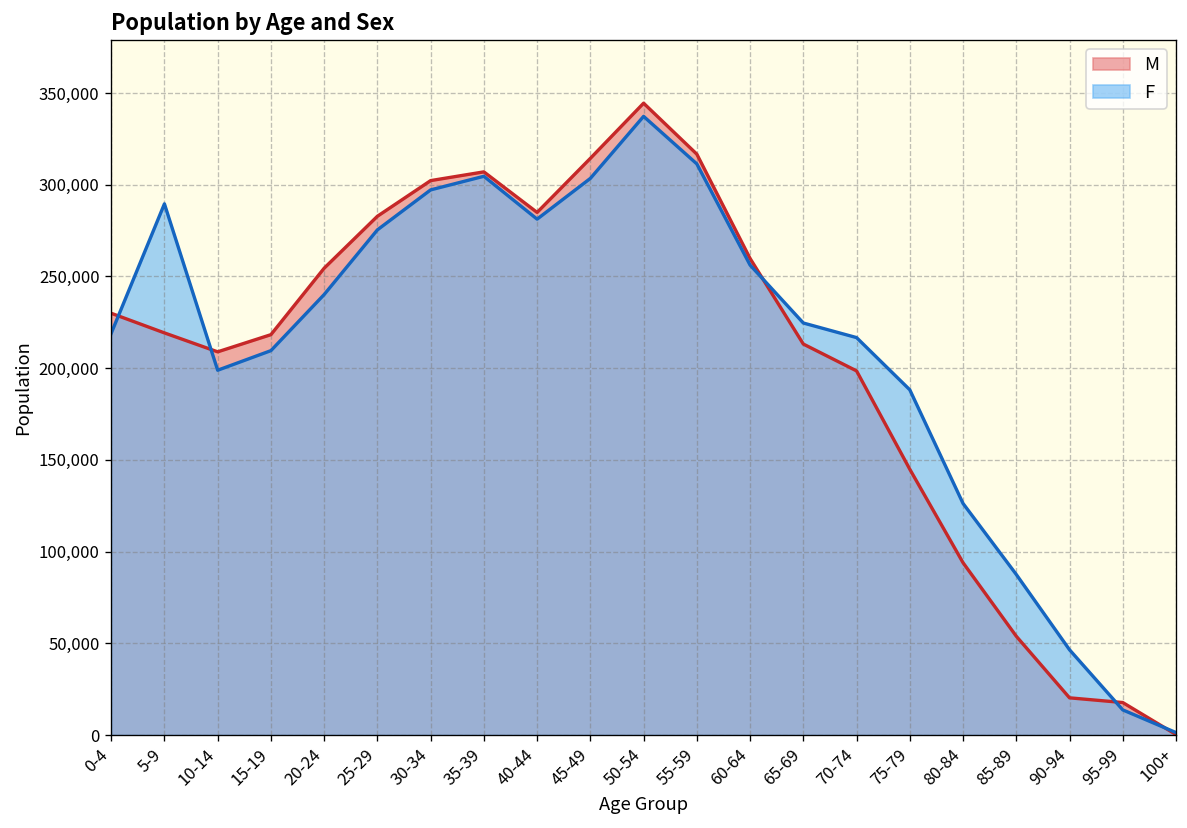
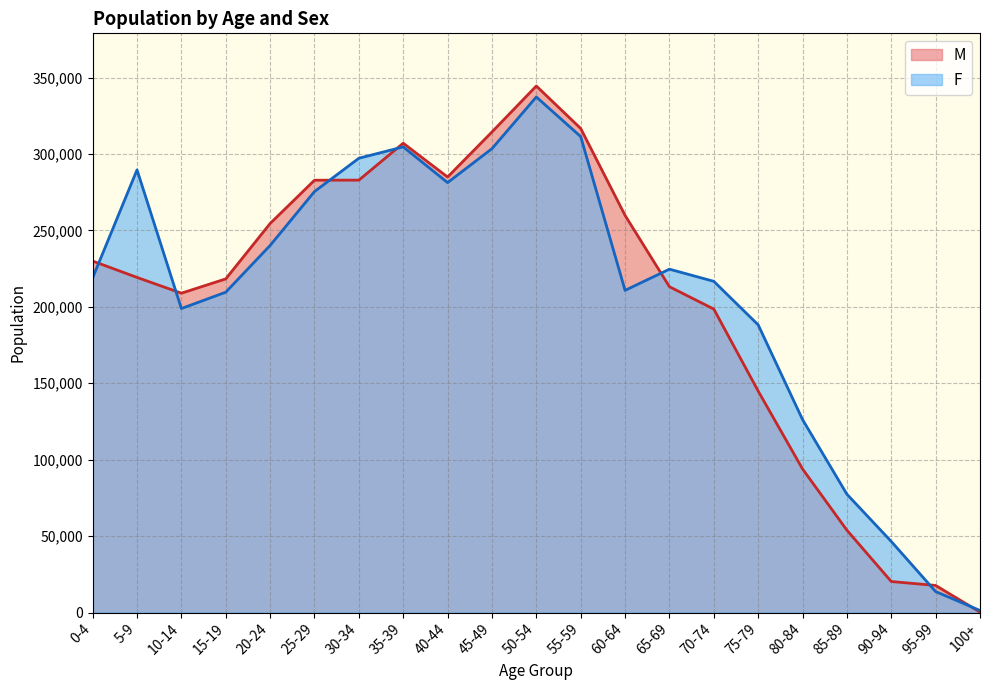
M, 30-34: 302,000 -> 283,000
F, 60-64: 256,000 -> 211,000
F, 85-89: 88,000 -> 77,000
